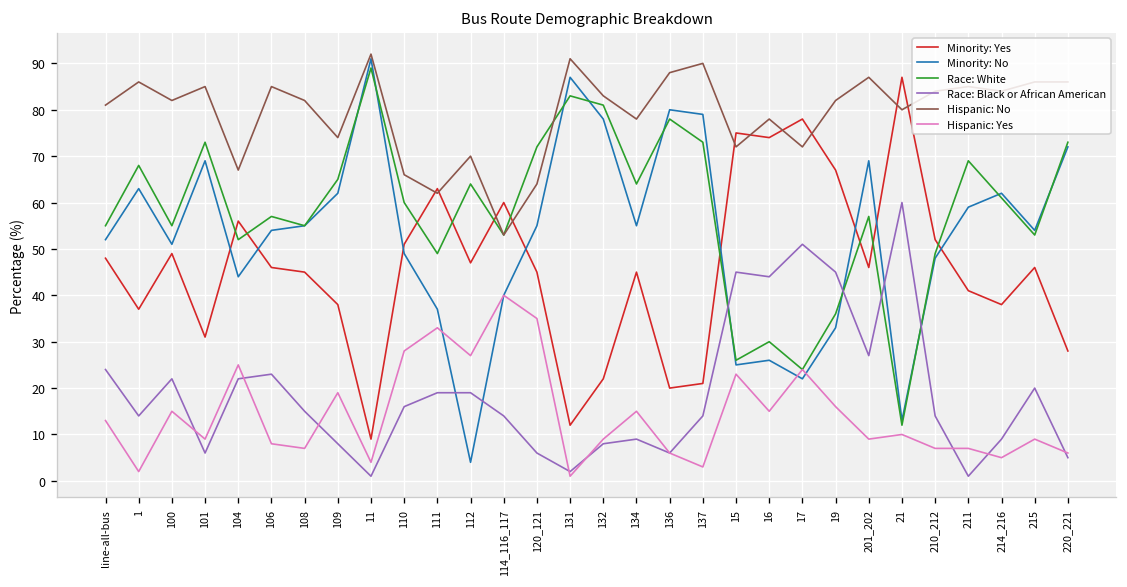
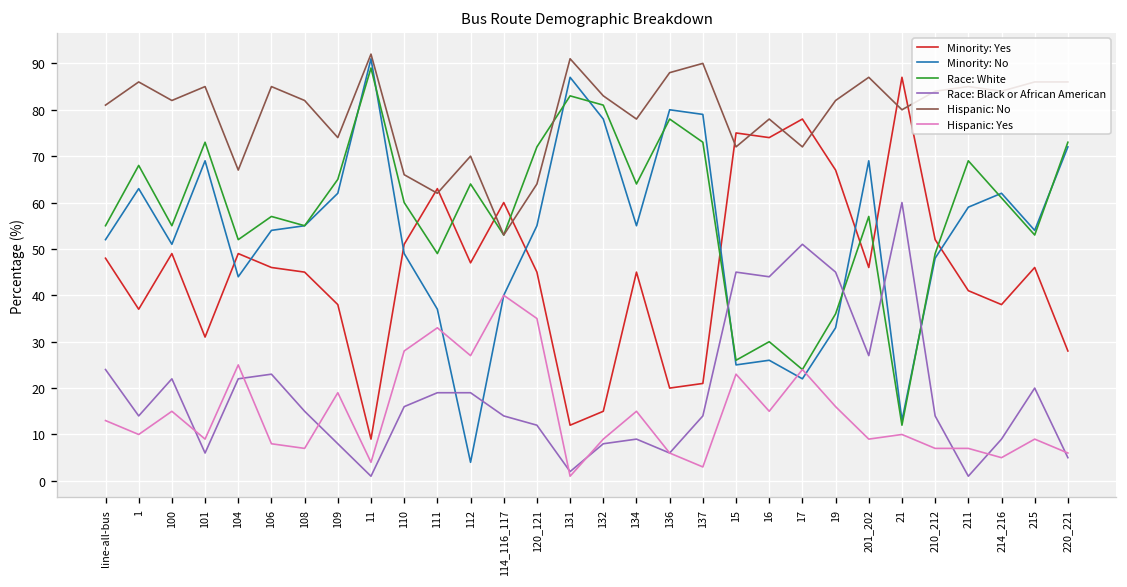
Hispanic: Yes, 1: 2 -> 10
Minority: Yes, 104: 56 -> 49
Race: Black or African American, 120_121: 6 -> 12
Minority: Yes, 132: 22 -> 15
